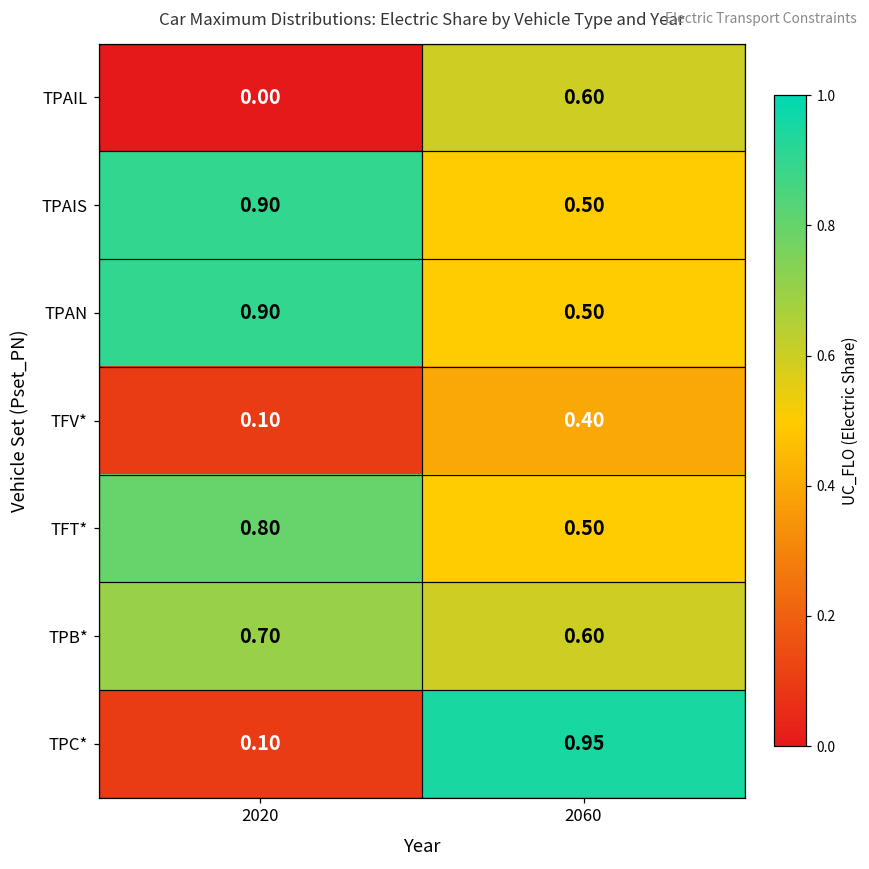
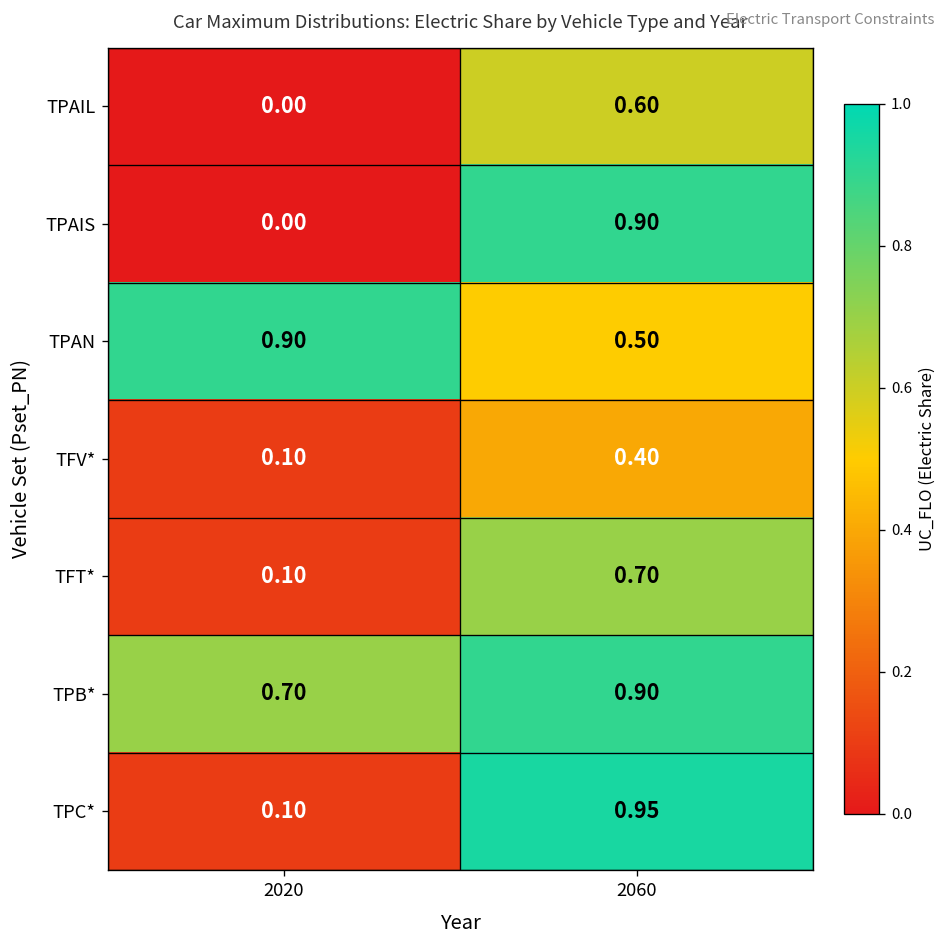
TPAIS, 2020: 0.90 -> 0.00
TPAIS, 2060: 0.50 -> 0.90
TFT*, 2020: 0.80 -> 0.10
TFT*, 2060: 0.50 -> 0.70
TPB*, 2060: 0.60 -> 0.90
